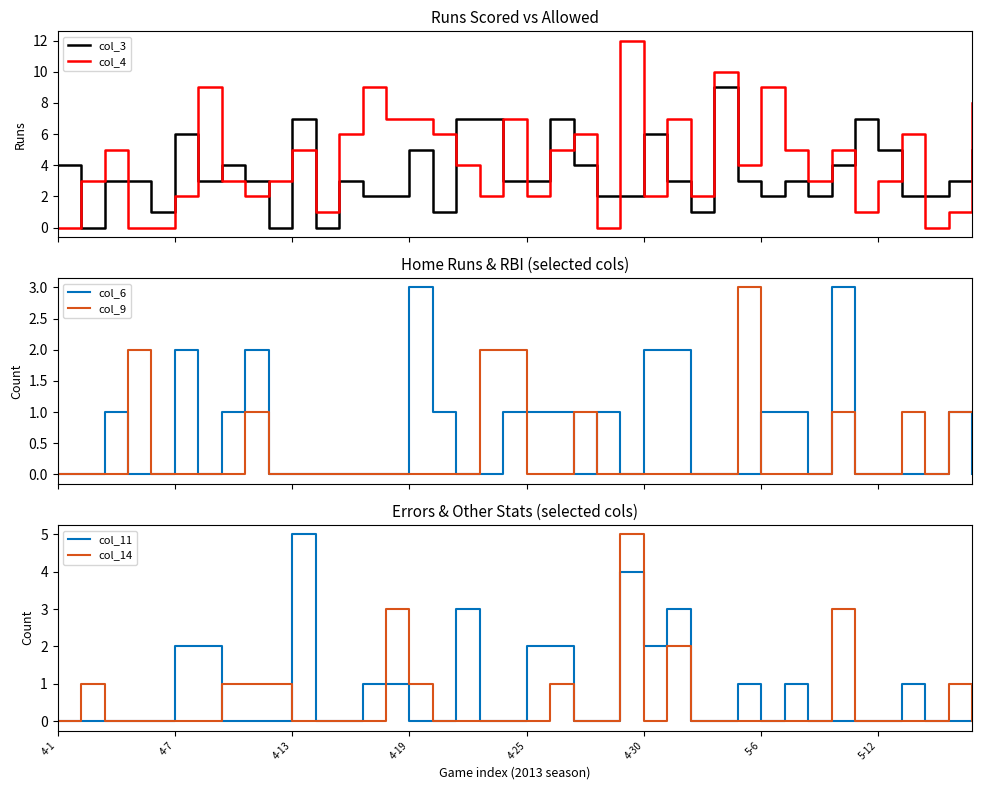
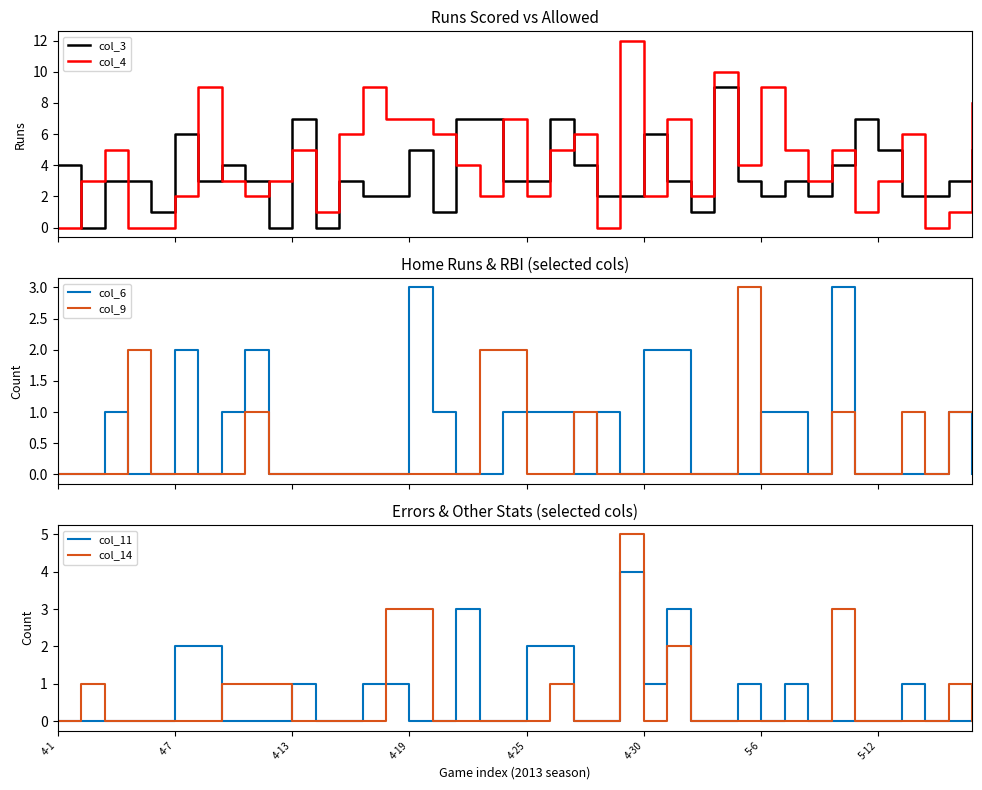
Errors & Other Stats (selected cols), col_11, 4-13: 5 -> 1
Errors & Other Stats (selected cols), col_14, 4-19: 1 -> 3
Errors & Other Stats (selected cols), col_11, 4-30: 2 -> 1
